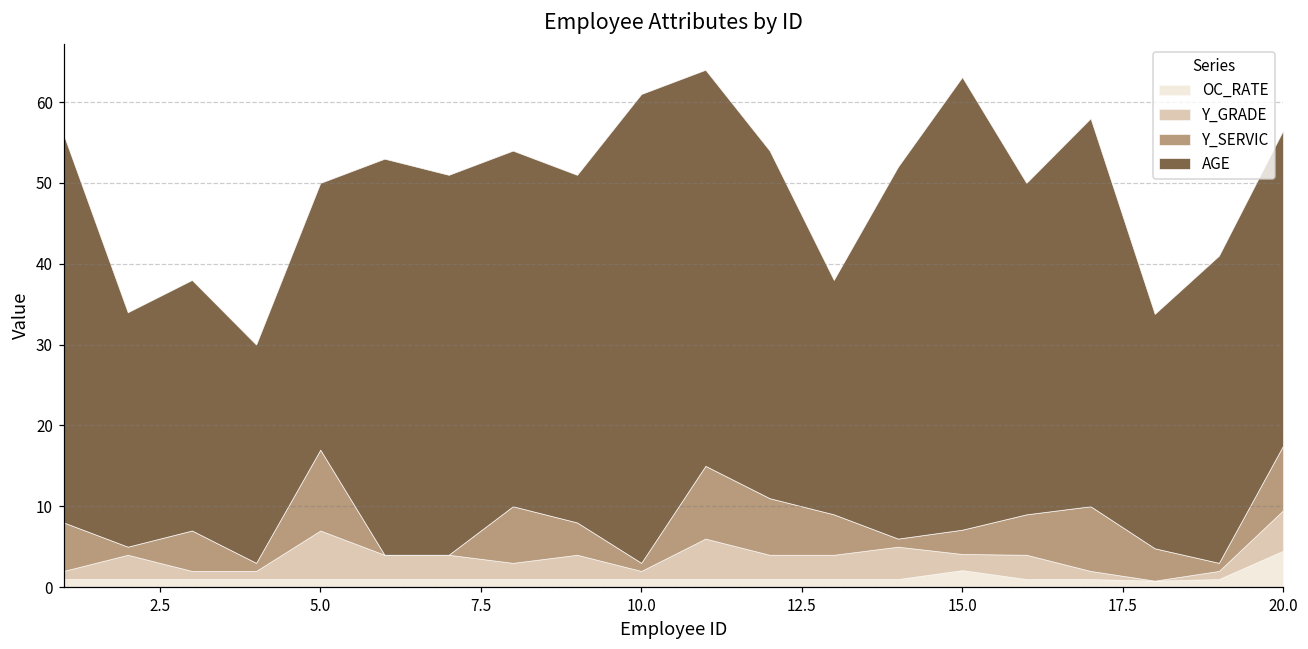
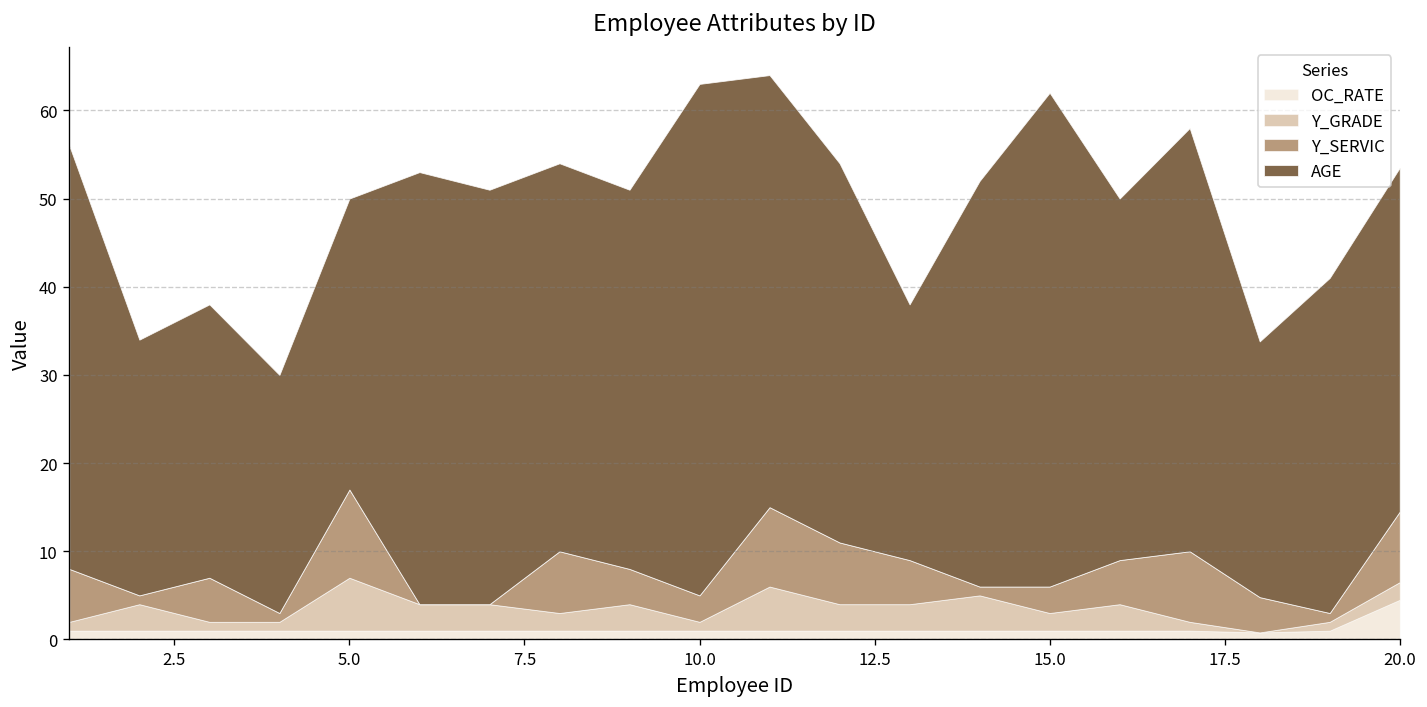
Y_SERVIC, 10.0: 1 -> 3
OC_RATE, 15.0: 2 -> 1
Y_GRADE, 20.0: 5 -> 2
